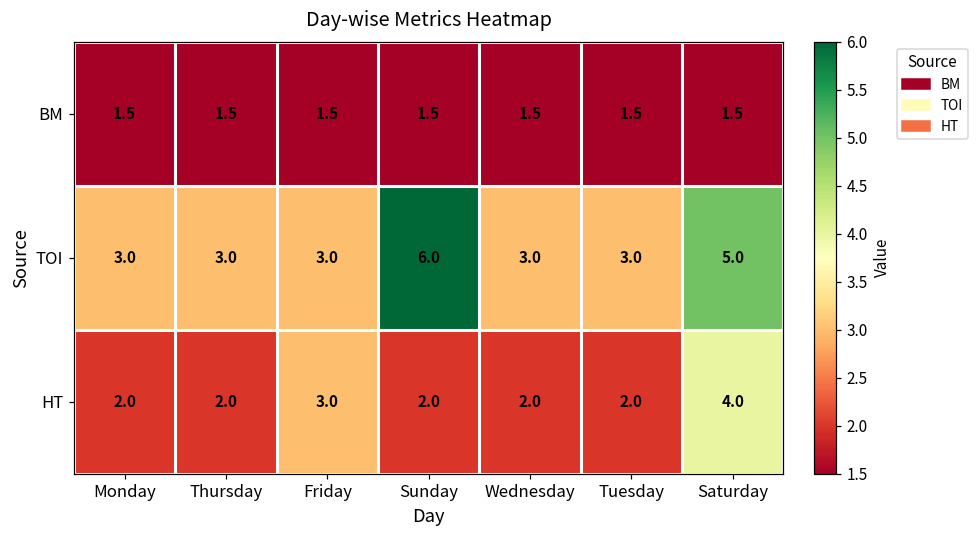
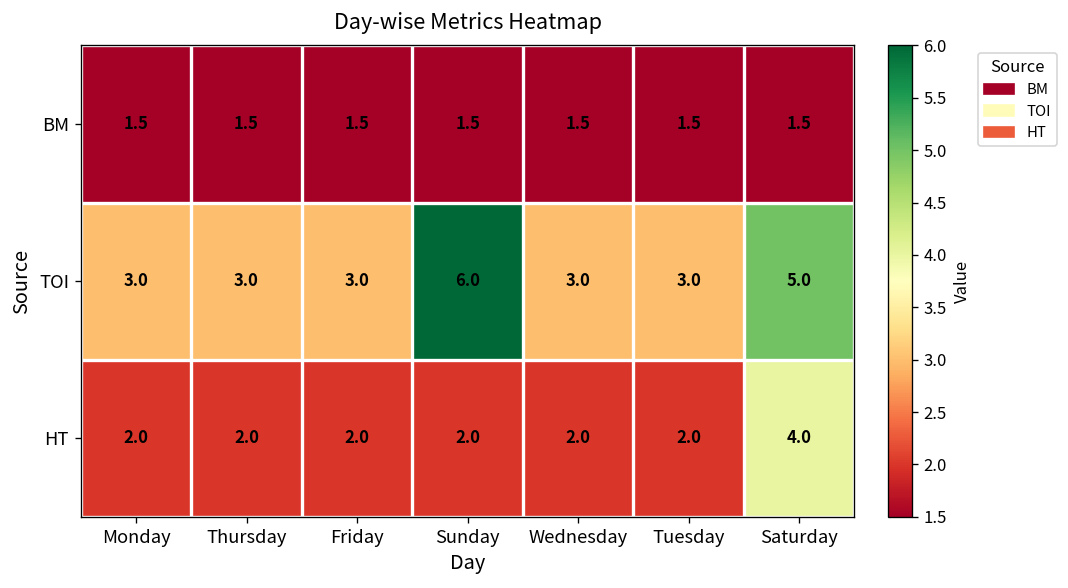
HT, Friday: 3.0 -> 2.0
